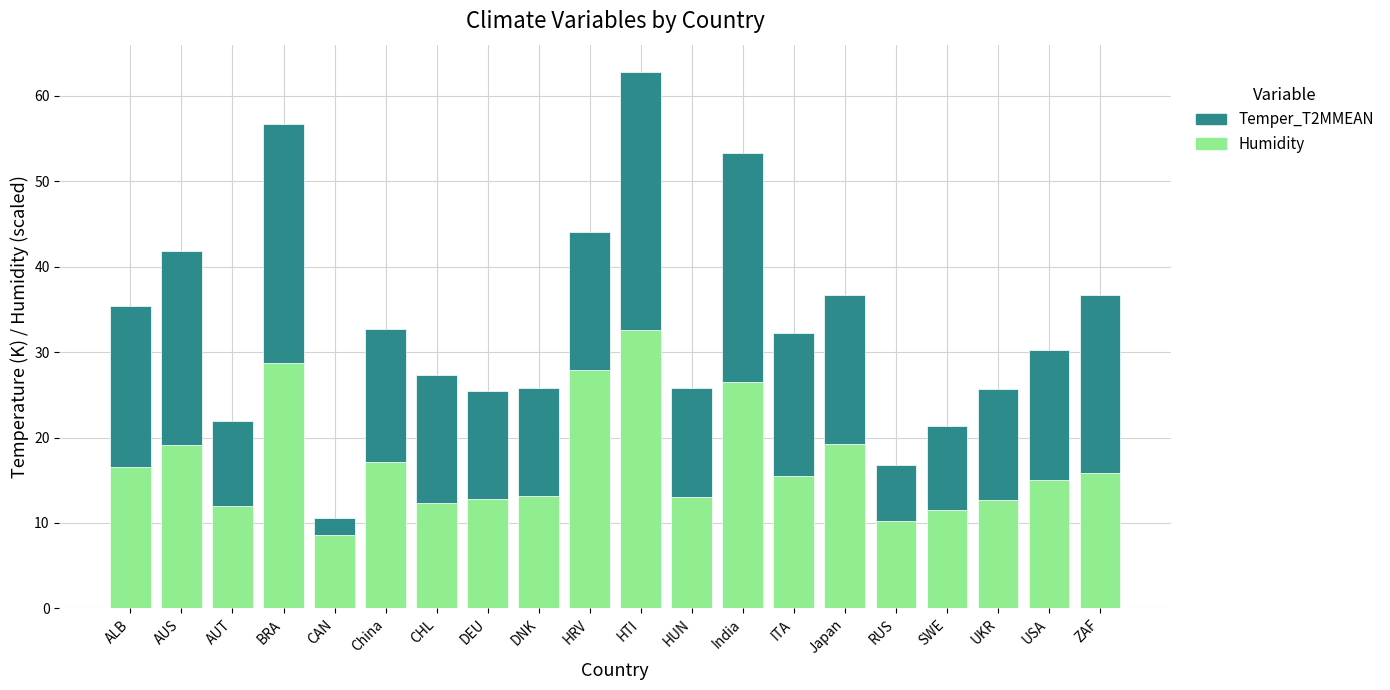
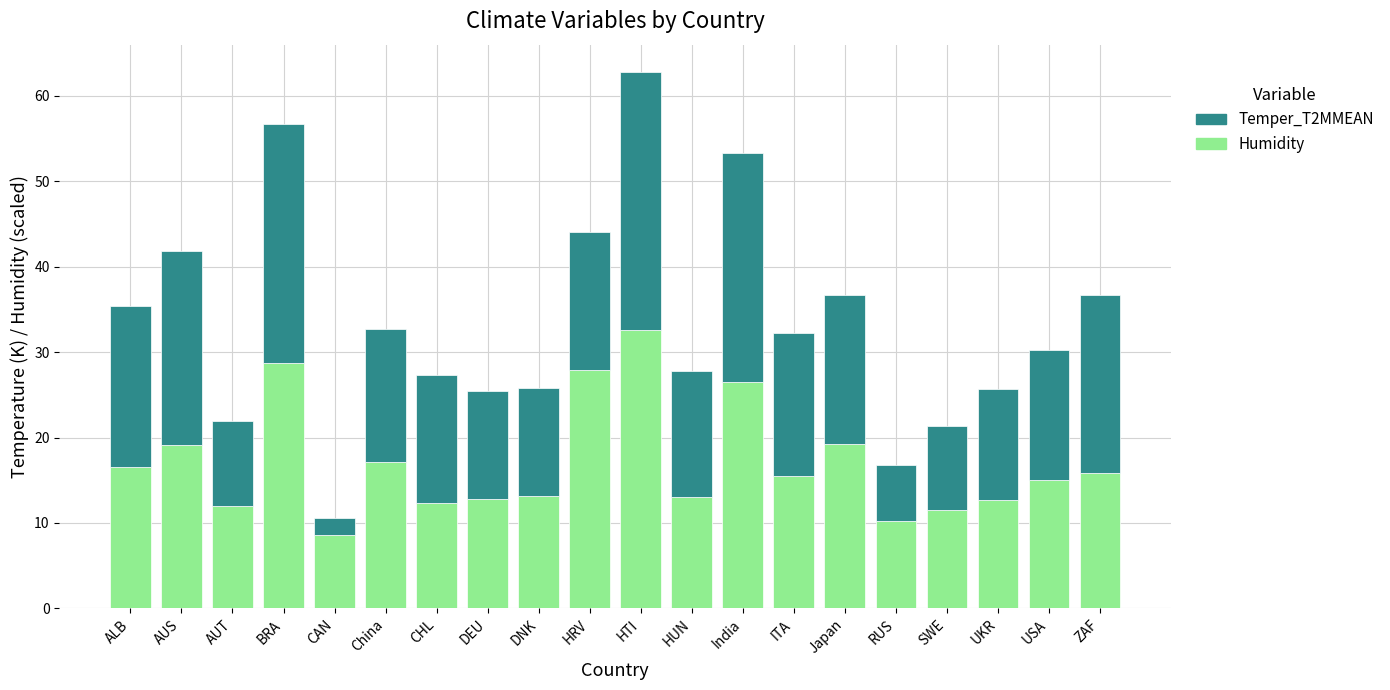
Temper_T2MMEAN, HUN: 13 -> 15
